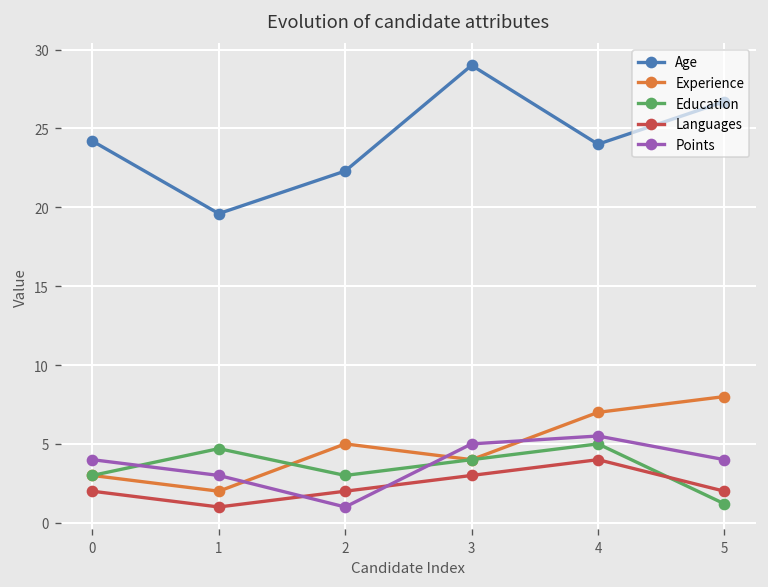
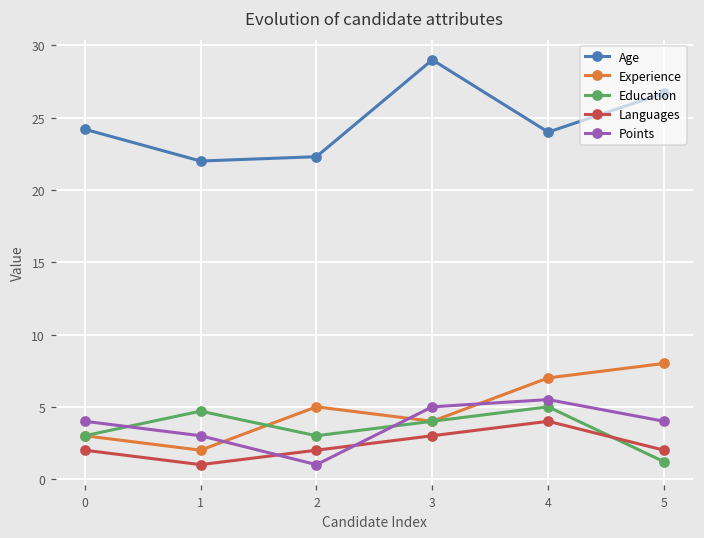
Age, 1: 19.6 -> 22.0
